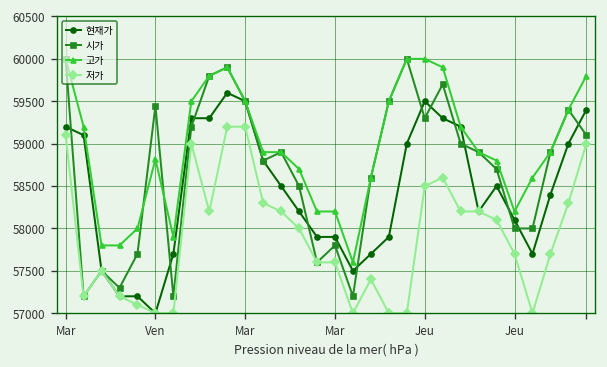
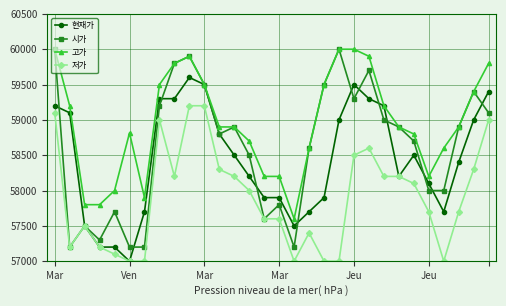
시가, Ven: 59400 -> 57200
